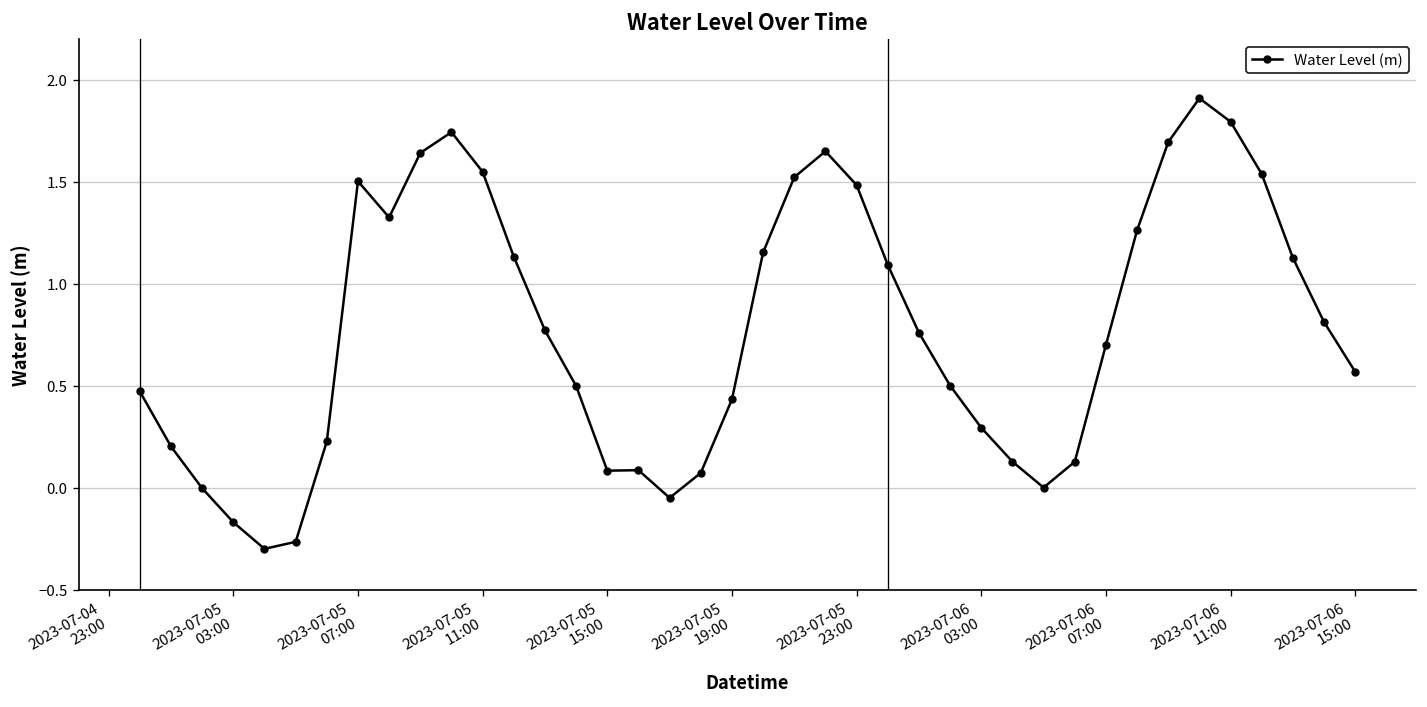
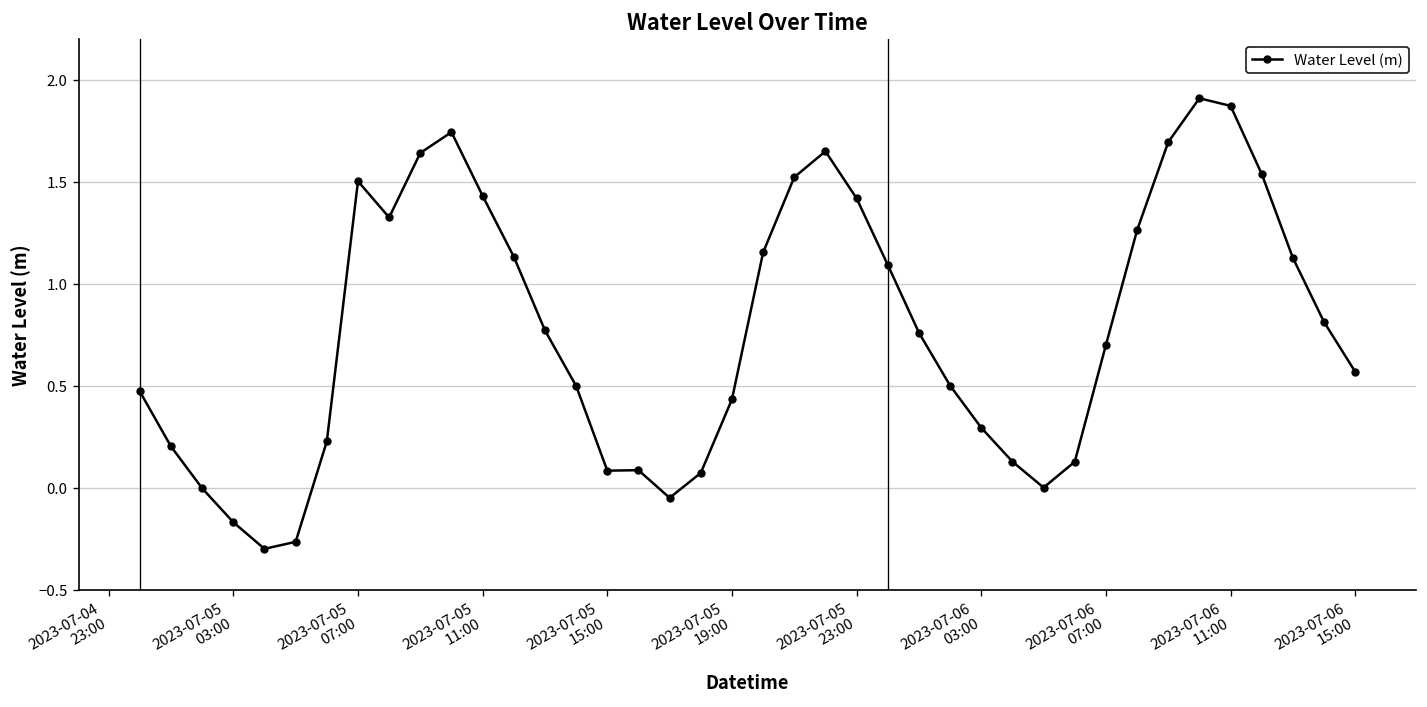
2023-07-05 11:00: 1.55 -> 1.43
2023-07-05 23:00: 1.48 -> 1.42
2023-07-06 11:00: 1.79 -> 1.87
